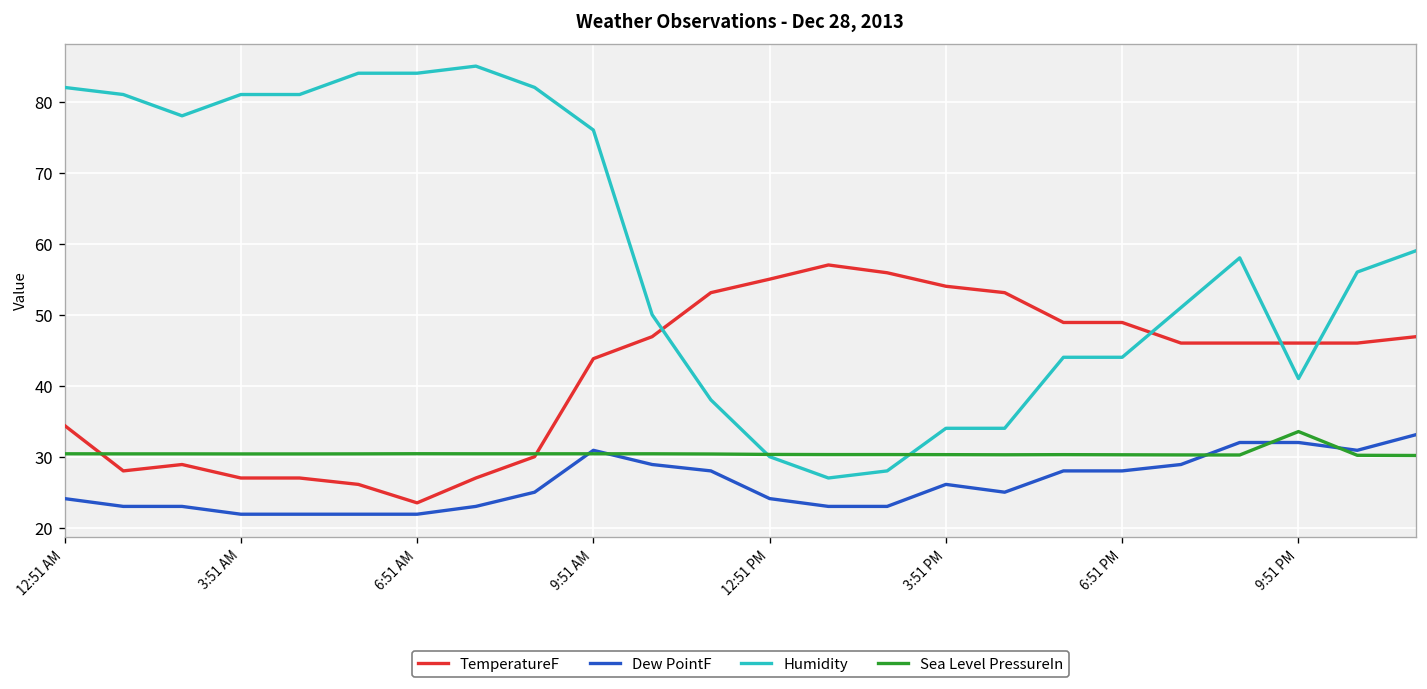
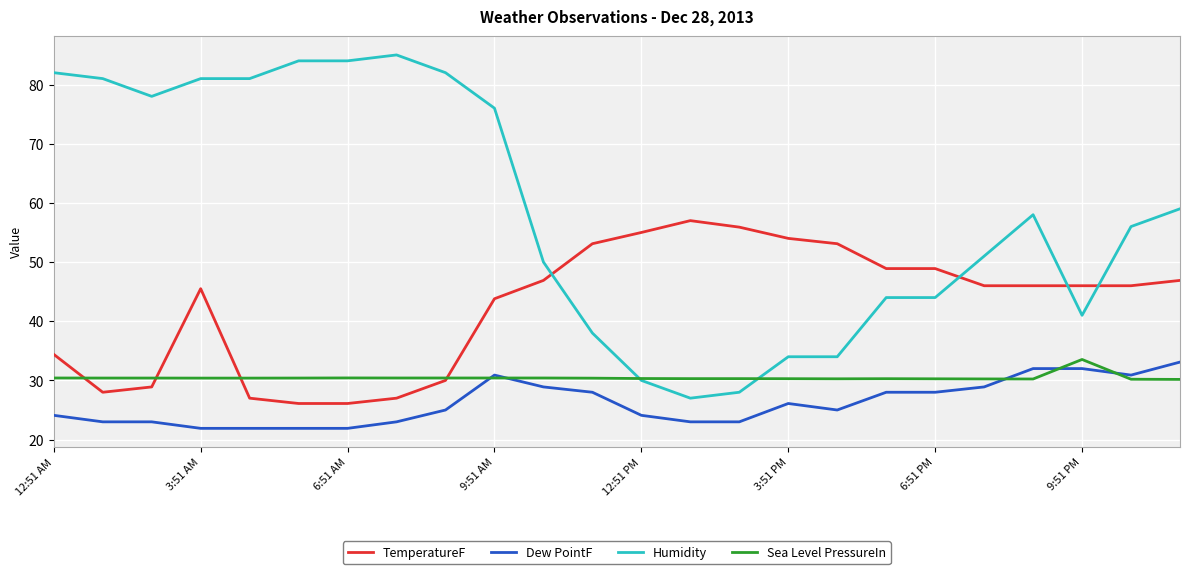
TemperatureF, 3:51 AM: 27 -> 46
TemperatureF, 6:51 AM: 24 -> 26
